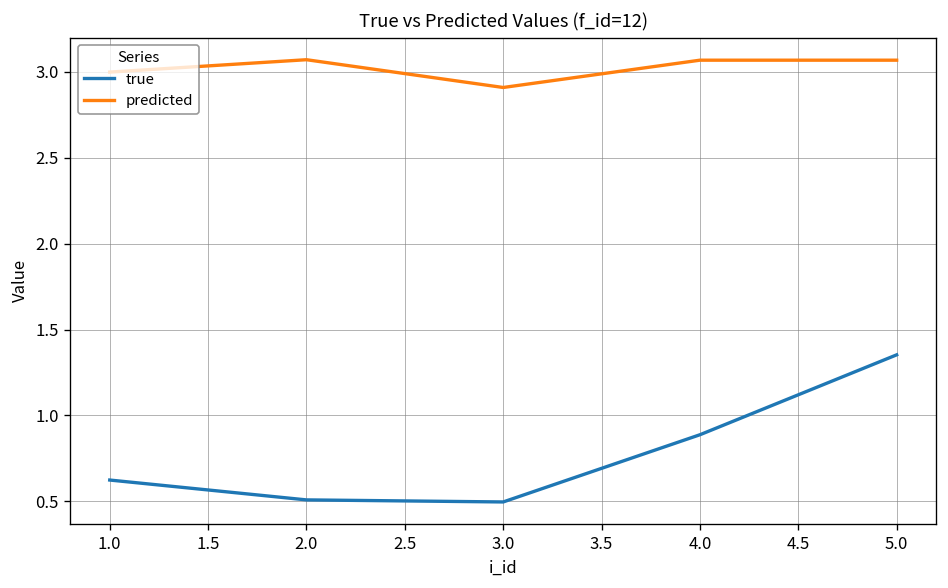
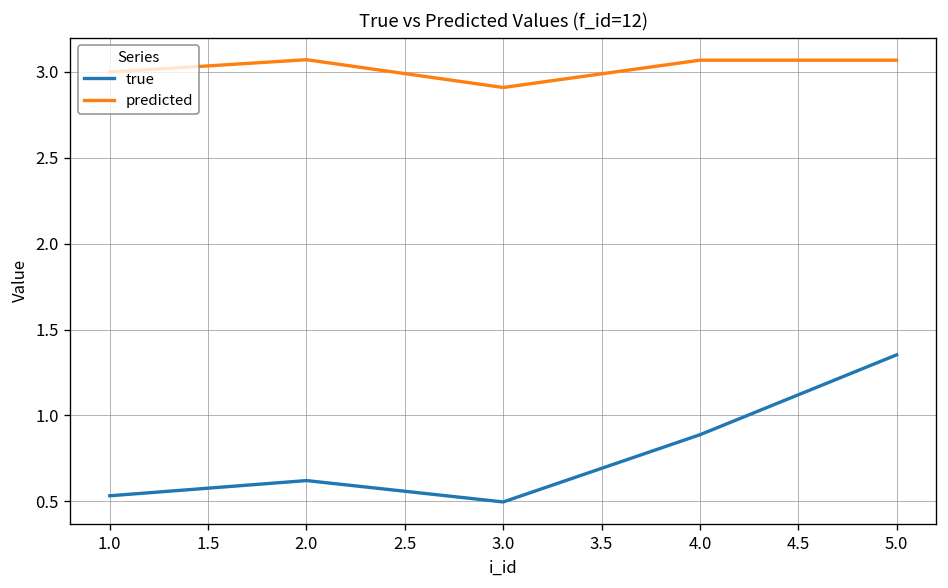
true, 1.0: 0.62 -> 0.53
true, 2.0: 0.51 -> 0.62
